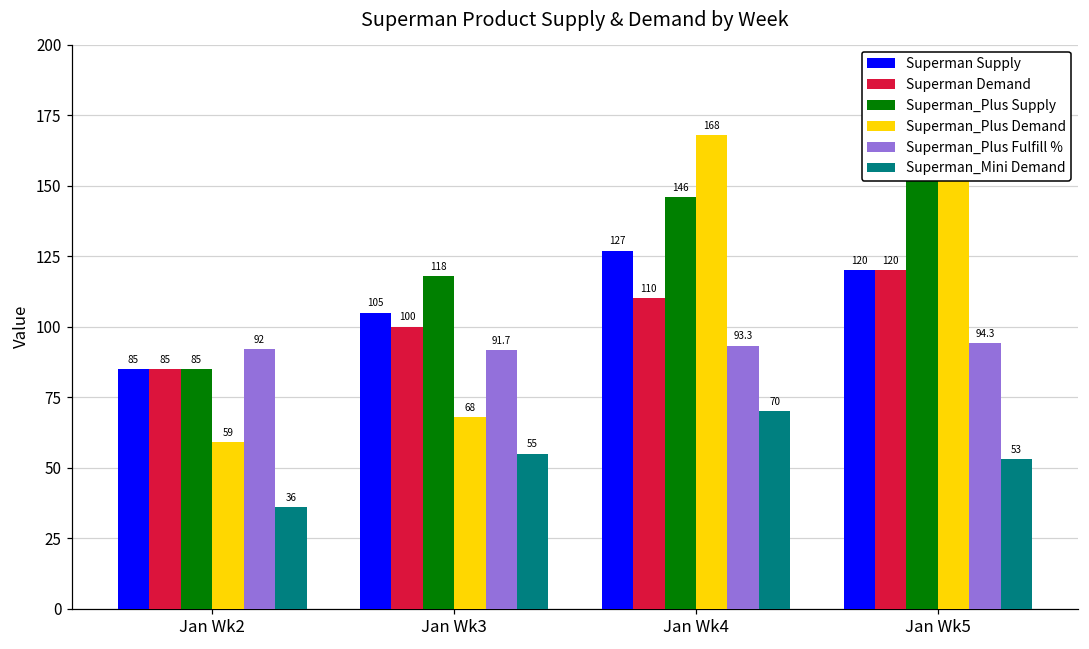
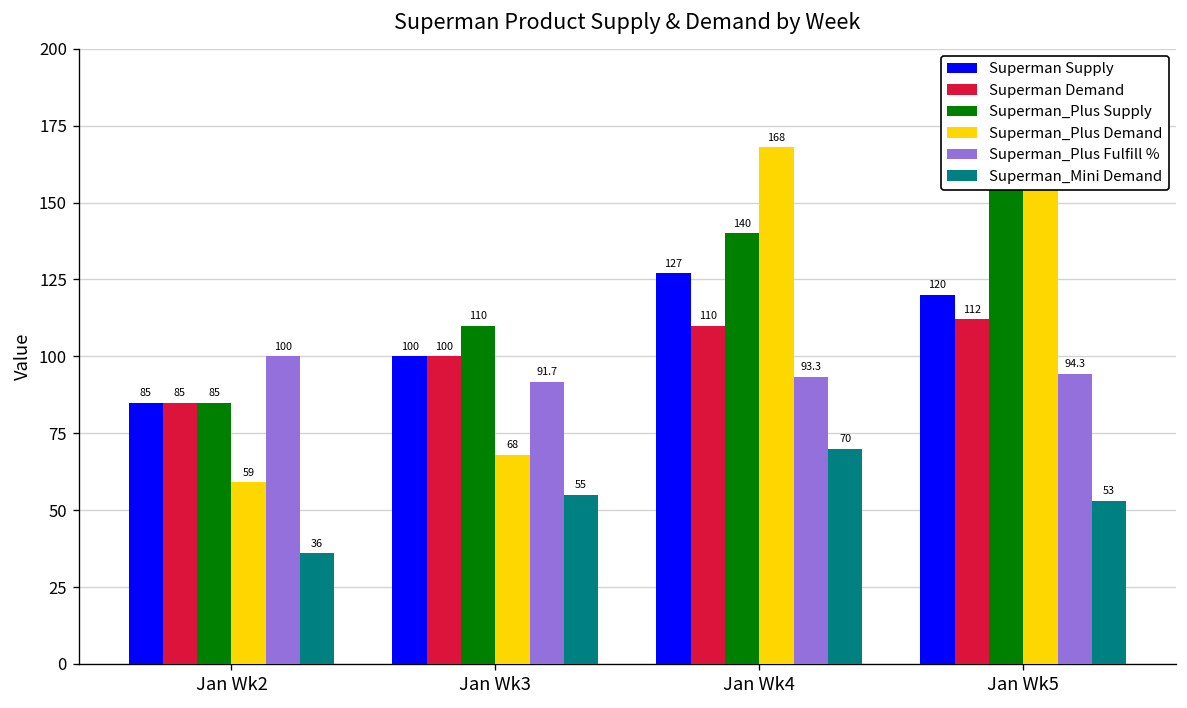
Superman_Plus Fulfill %, Jan Wk2: 92 -> 100
Superman Supply, Jan Wk3: 105 -> 100
Superman_Plus Supply, Jan Wk3: 118 -> 110
Superman_Plus Supply, Jan Wk4: 146 -> 140
Superman Demand, Jan Wk5: 120 -> 112
